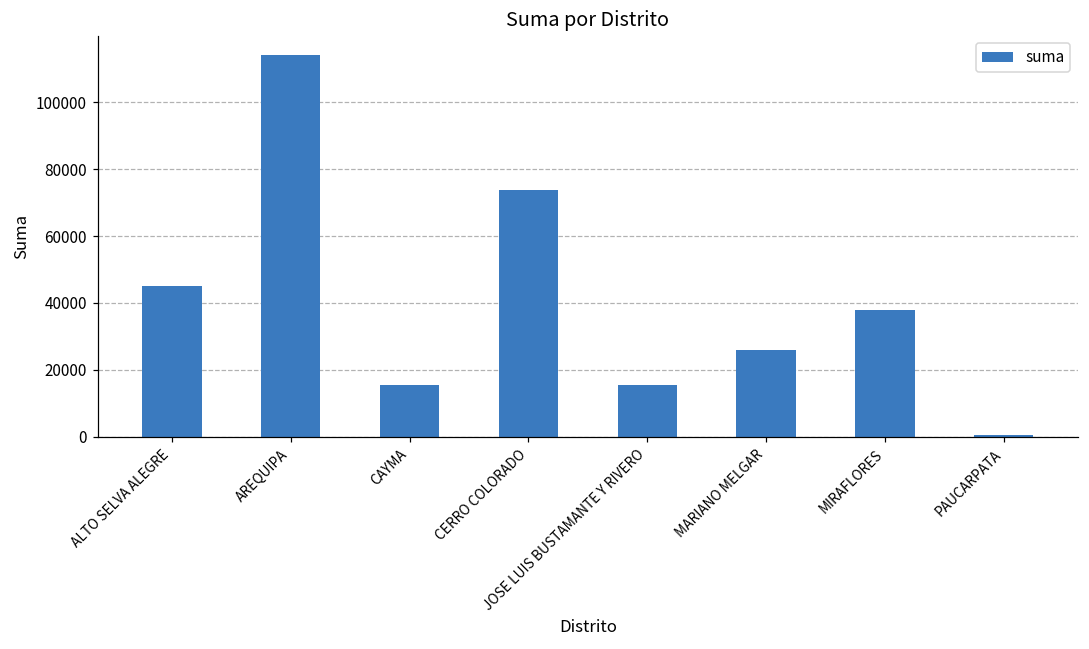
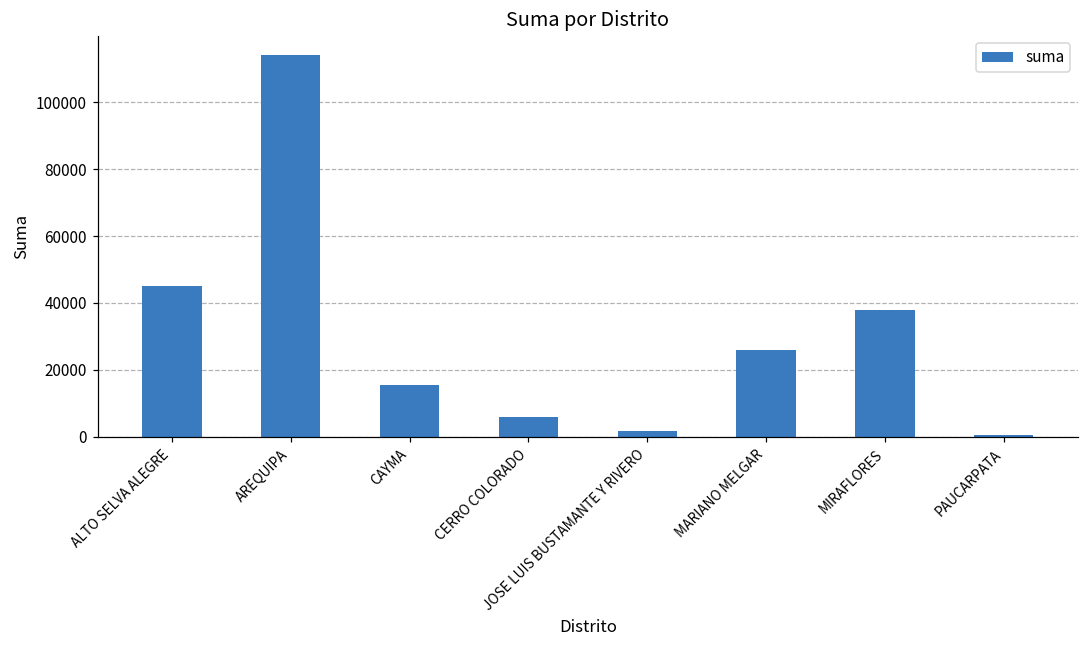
CERRO COLORADO: 74000 -> 6000
JOSE LUIS BUSTAMANTE Y RIVERO: 16000 -> 2000
